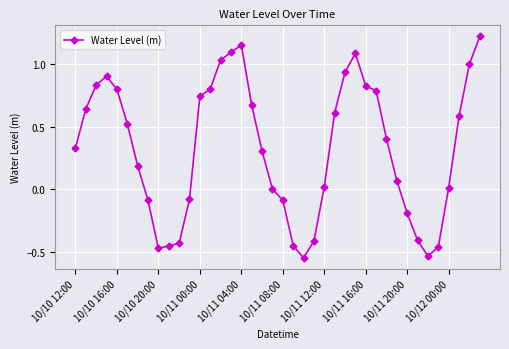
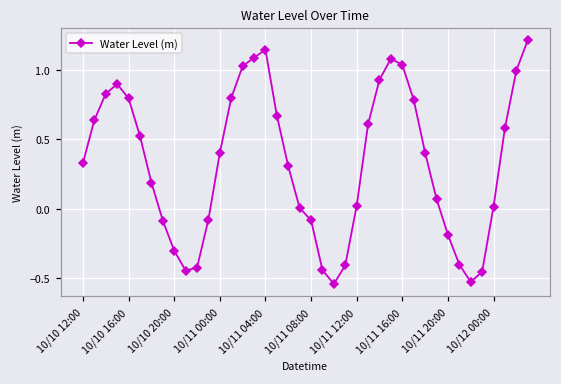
10/10 20:00: -0.47 -> -0.31
10/11 00:00: 0.74 -> 0.40
10/11 16:00: 0.82 -> 1.04
